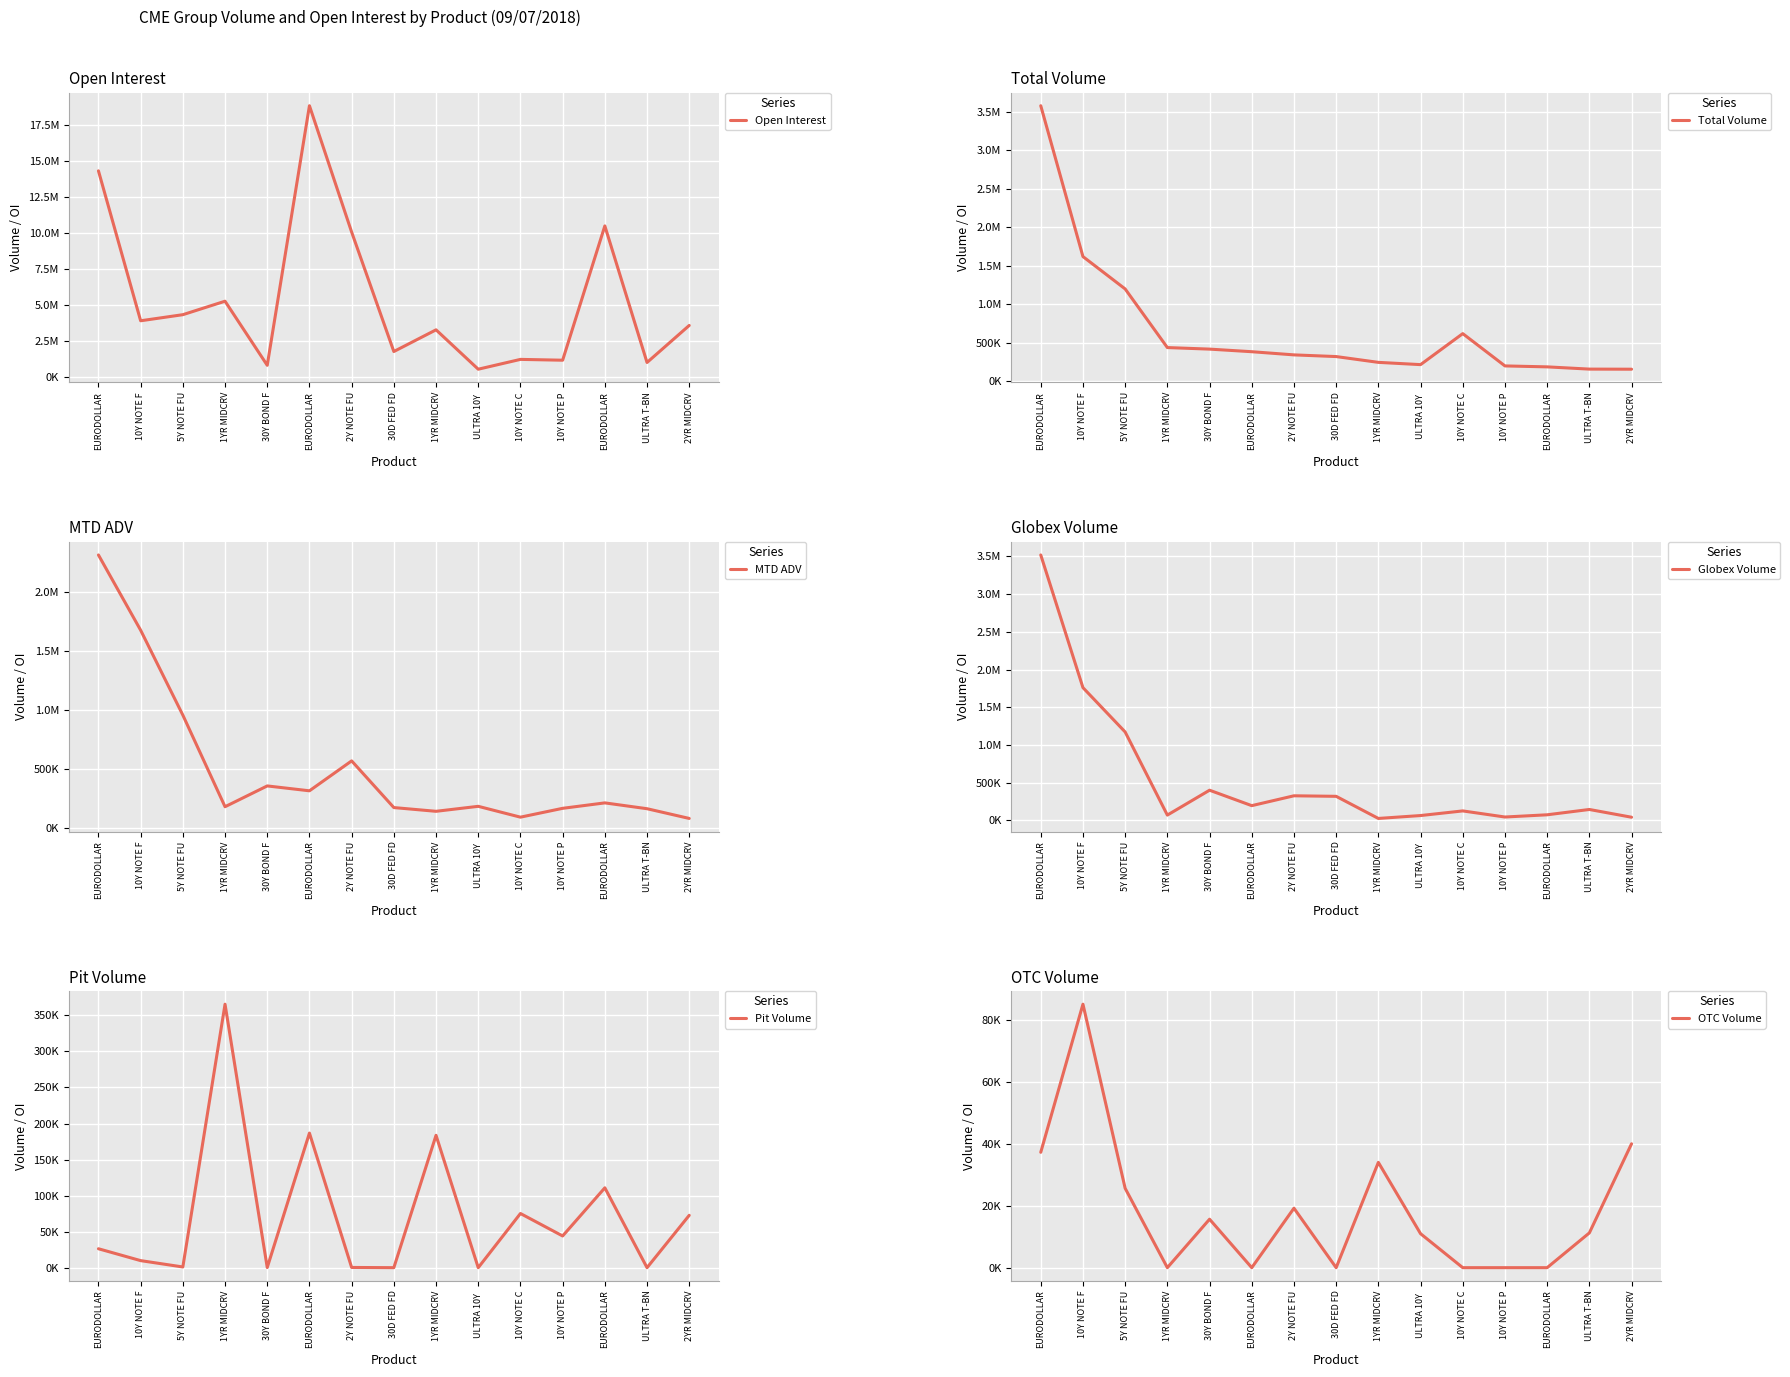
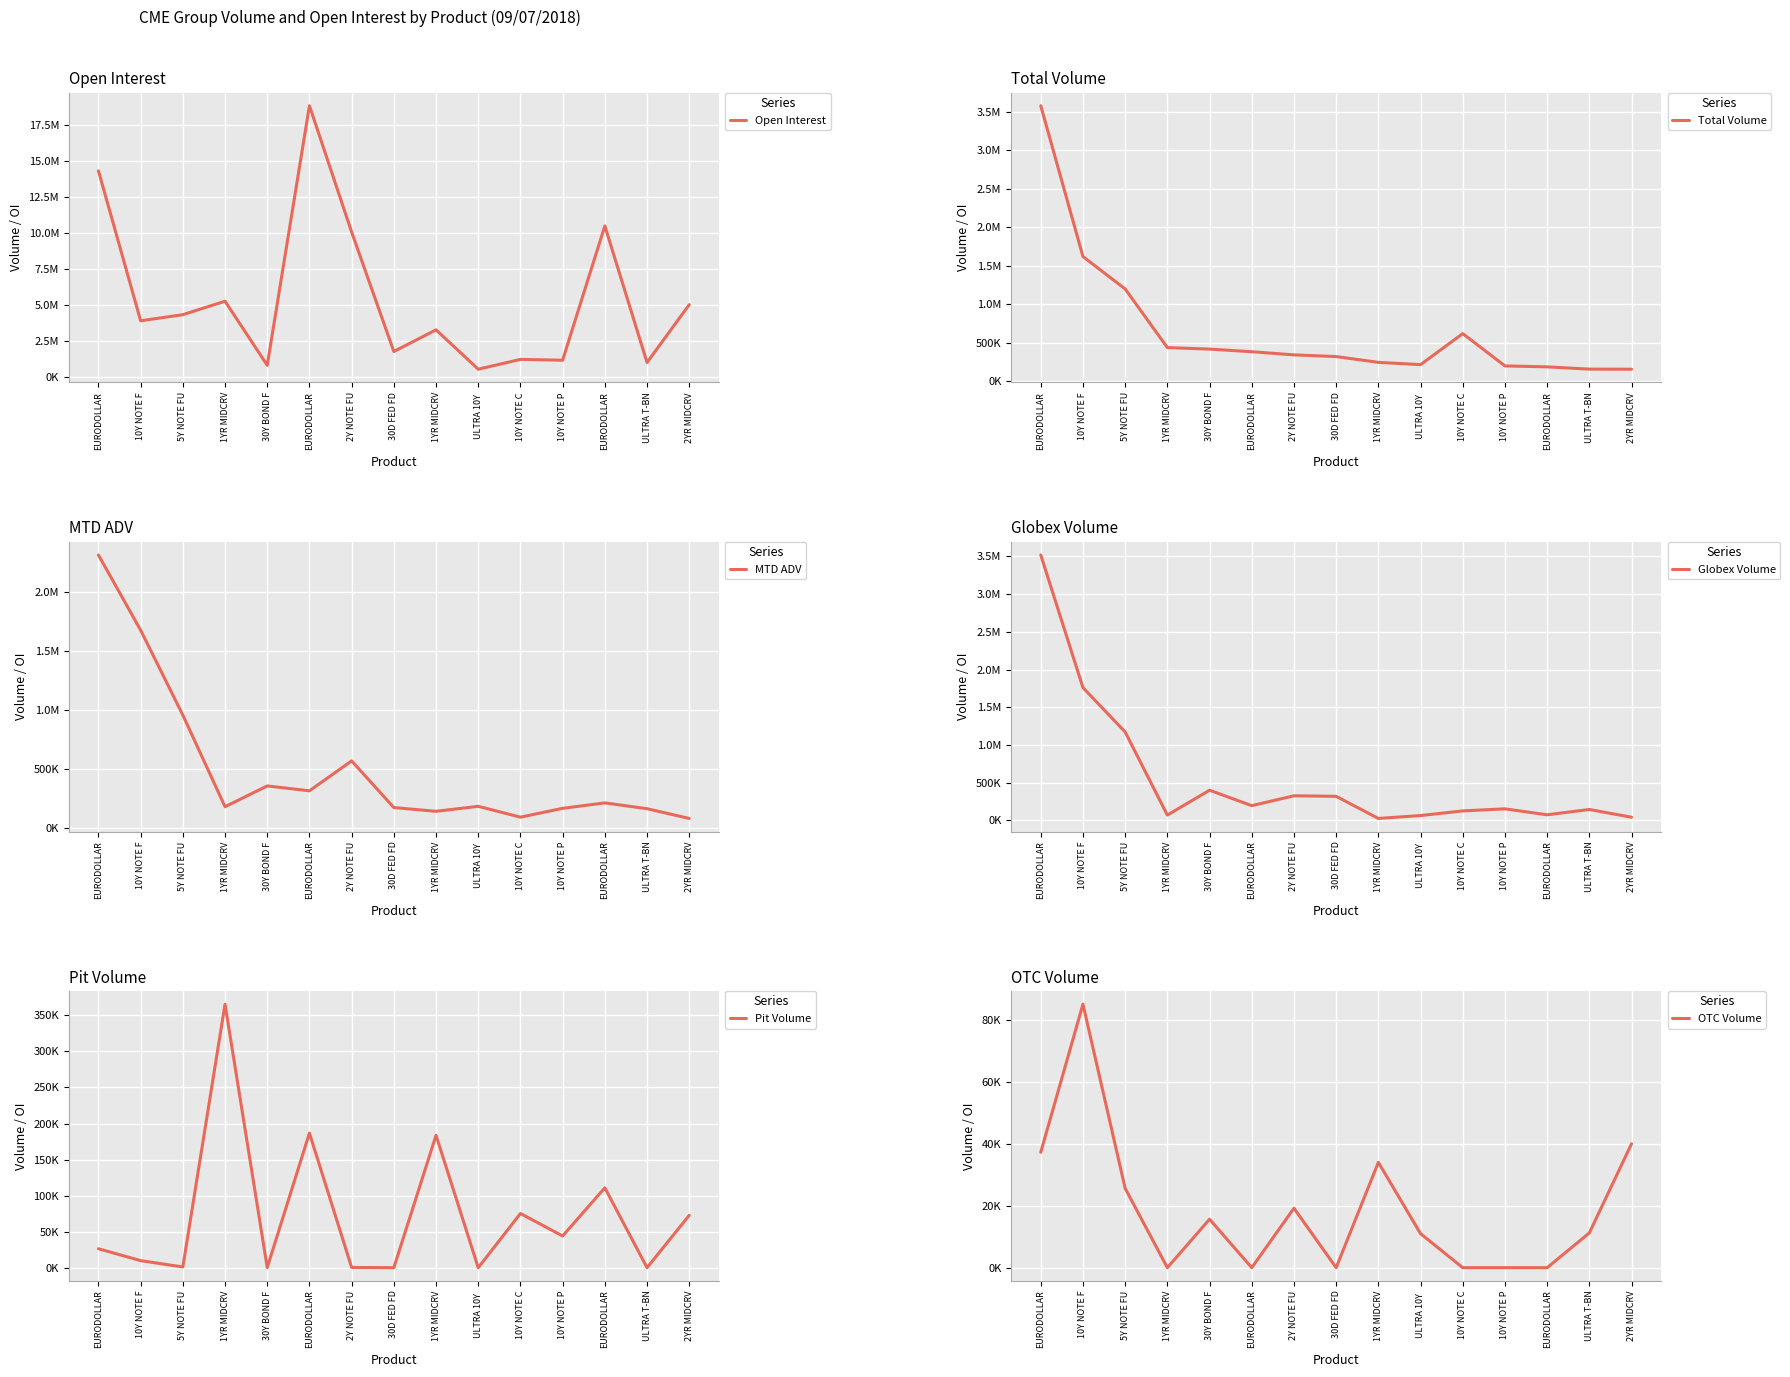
Open Interest, 2YR MIDCRV: 3600000 -> 5100000
Globex Volume, 10Y NOTE P: 0 -> 200000
